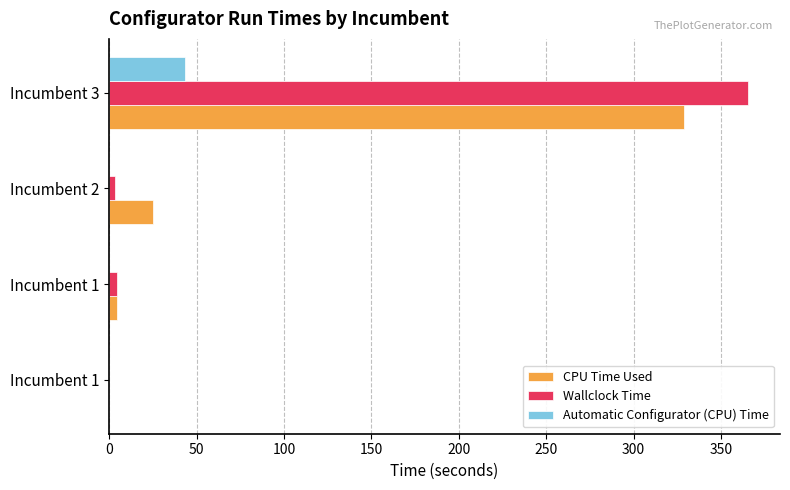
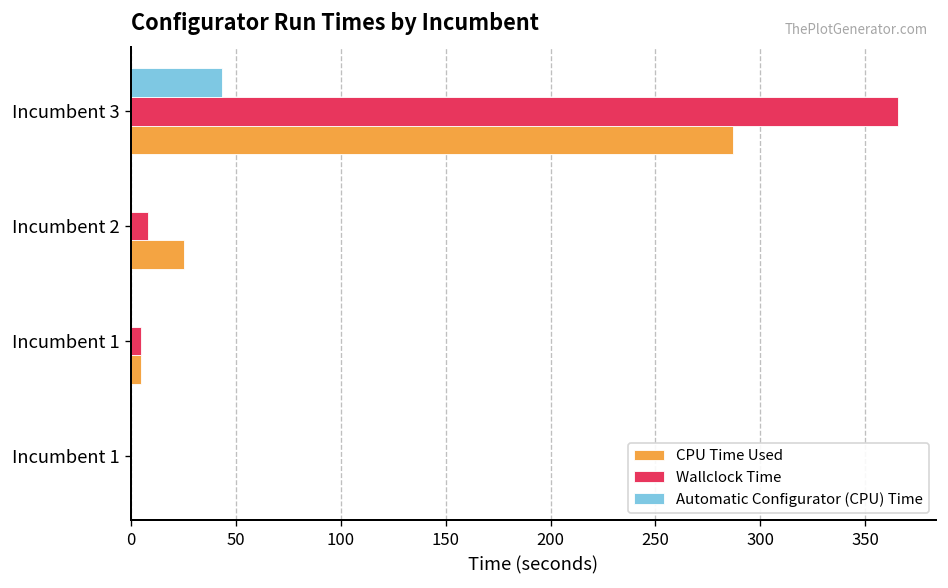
CPU Time Used, Incumbent 3: 329 -> 287
Wallclock Time, Incumbent 2: 3 -> 8
